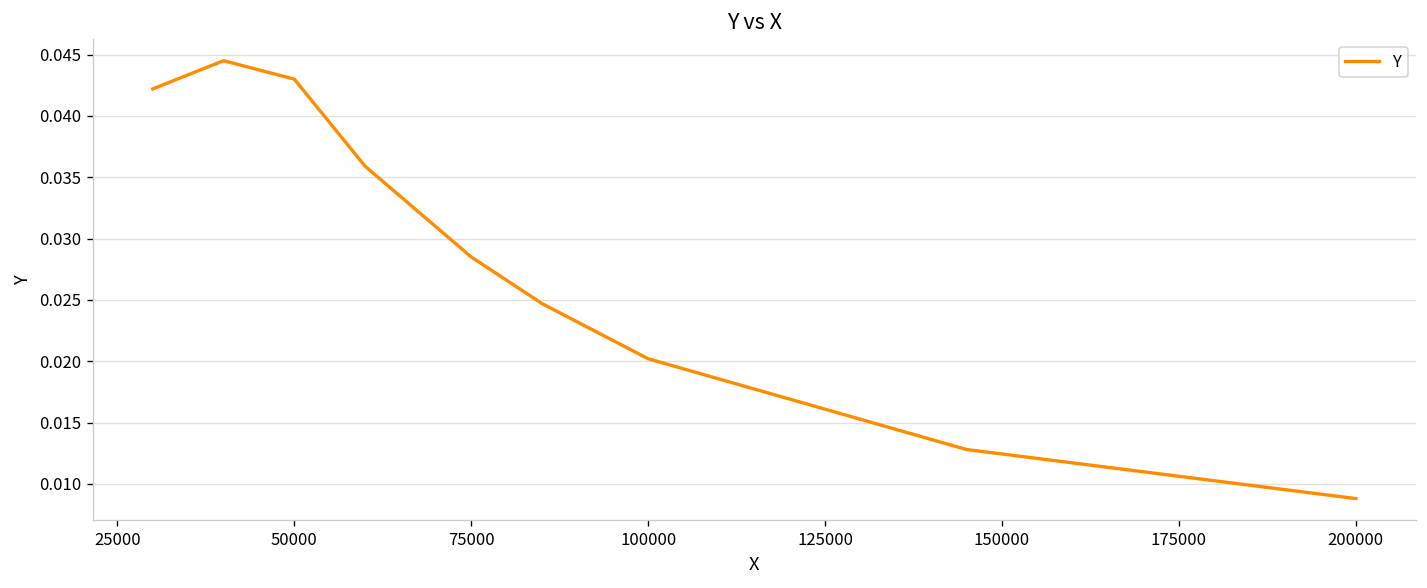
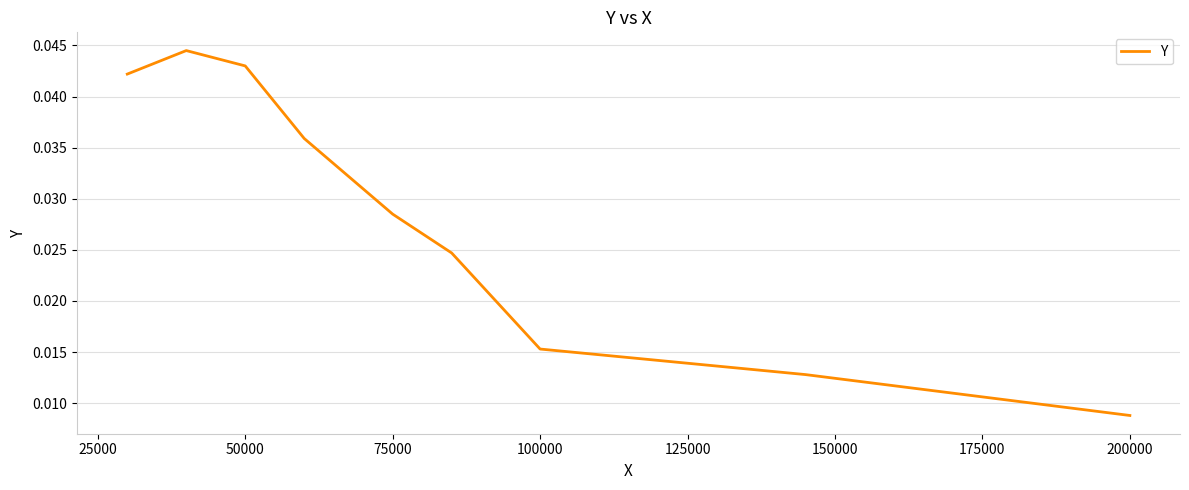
100000: 0.0202 -> 0.0153
